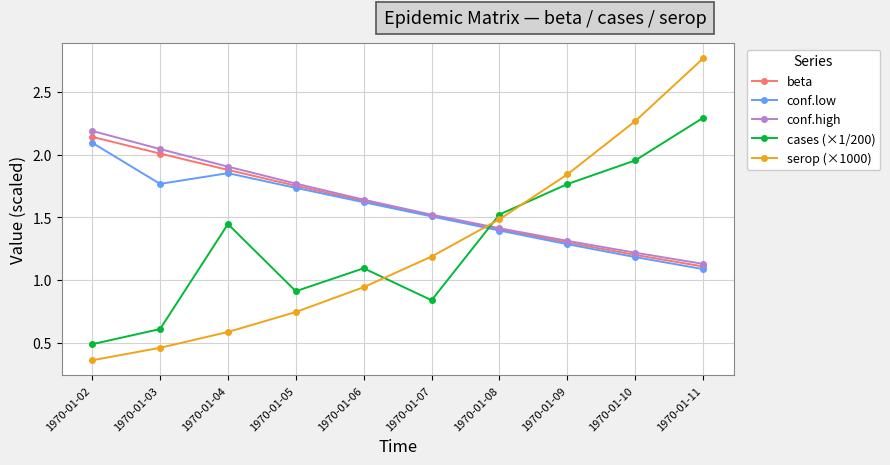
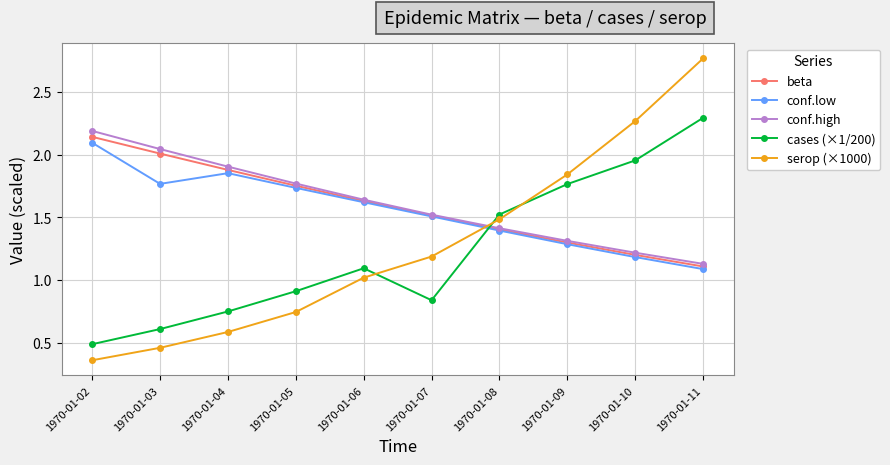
cases (×1/200), 1970-01-04: 1.45 -> 0.75
serop (×1000), 1970-01-06: 0.94 -> 1.02
